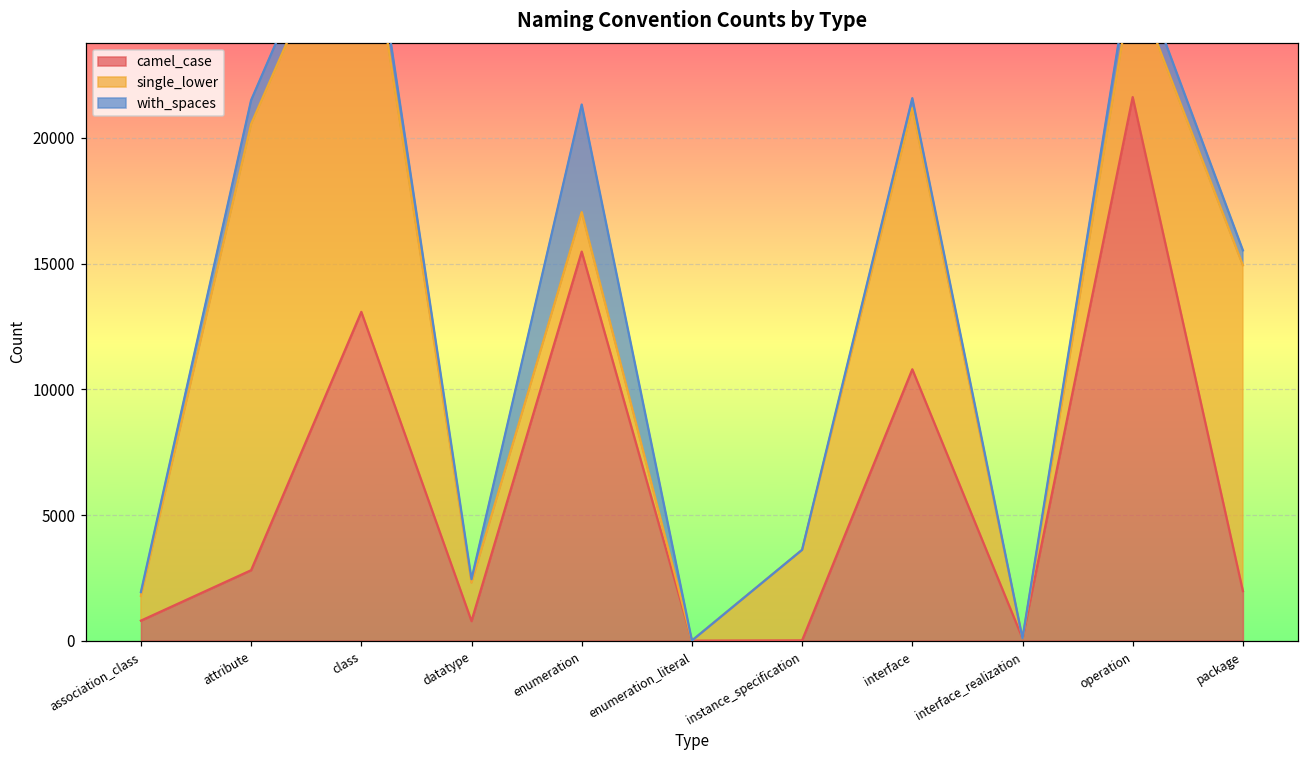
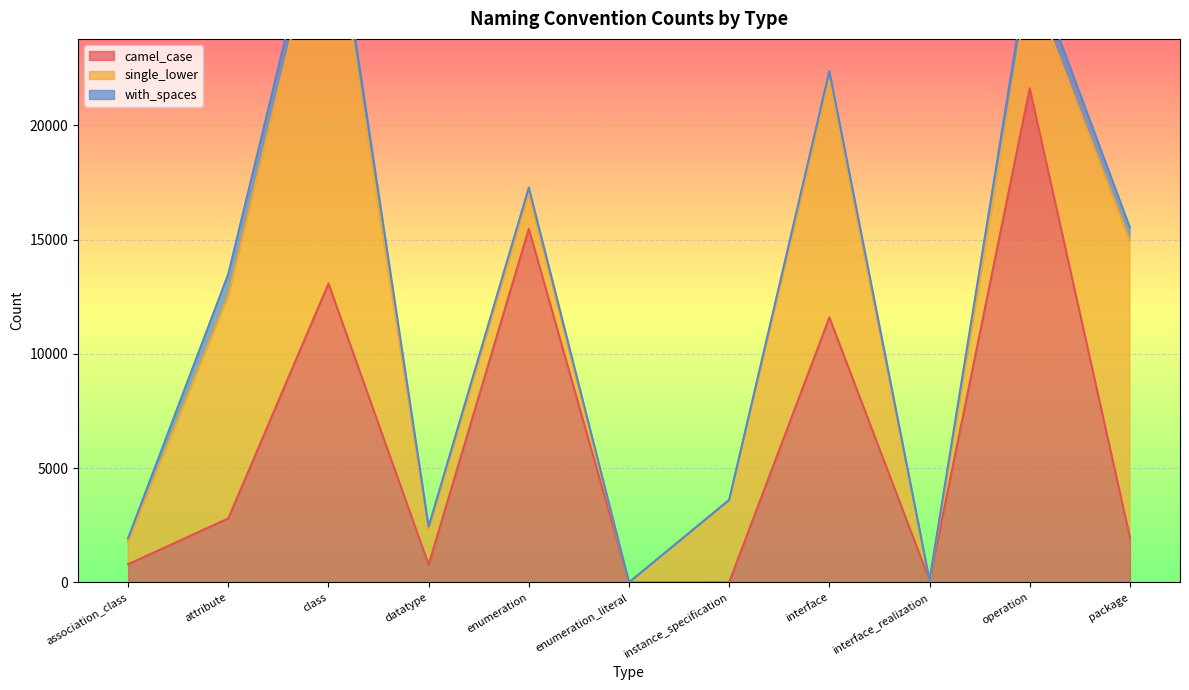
single_lower, attribute: 17700 -> 9700
with_spaces, enumeration: 4300 -> 200
camel_case, interface: 10800 -> 11600
